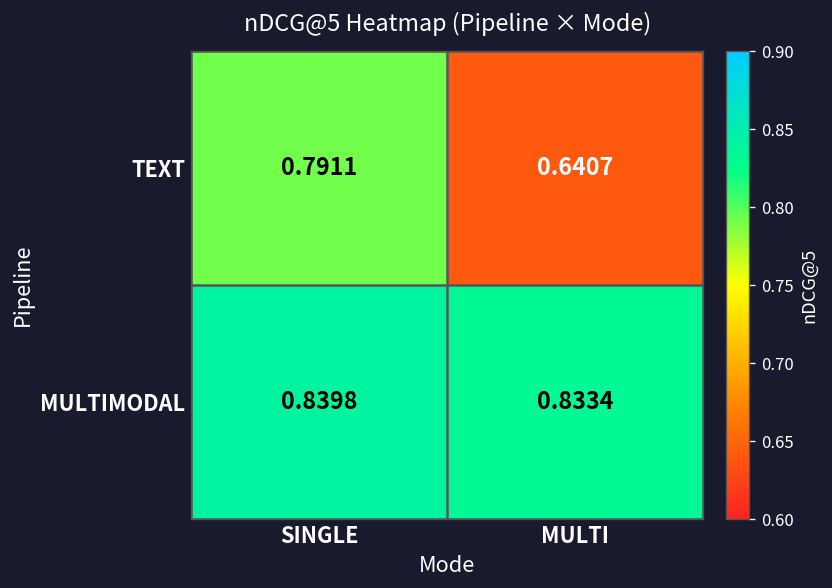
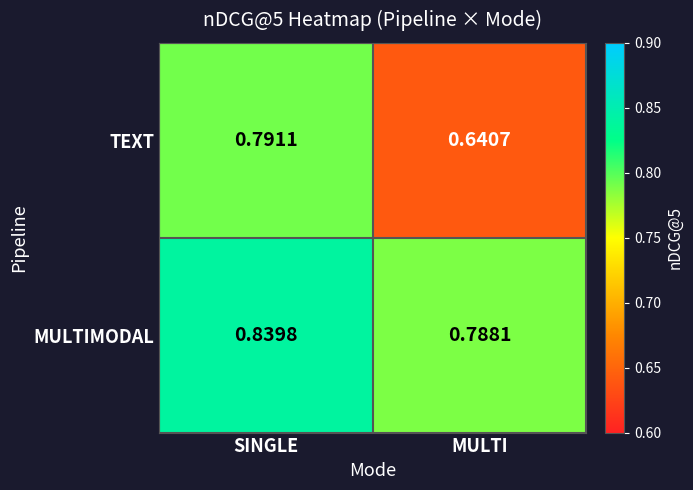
MULTIMODAL, MULTI: 0.8334 -> 0.7881
